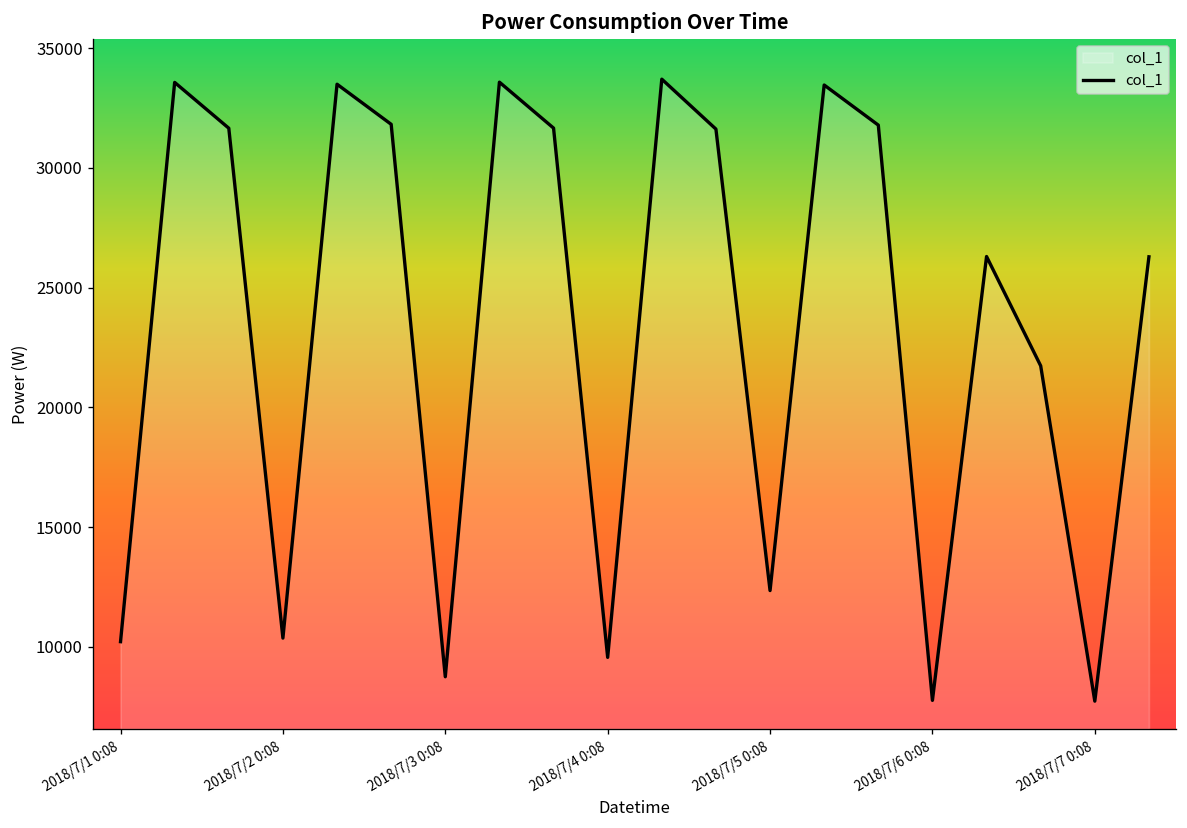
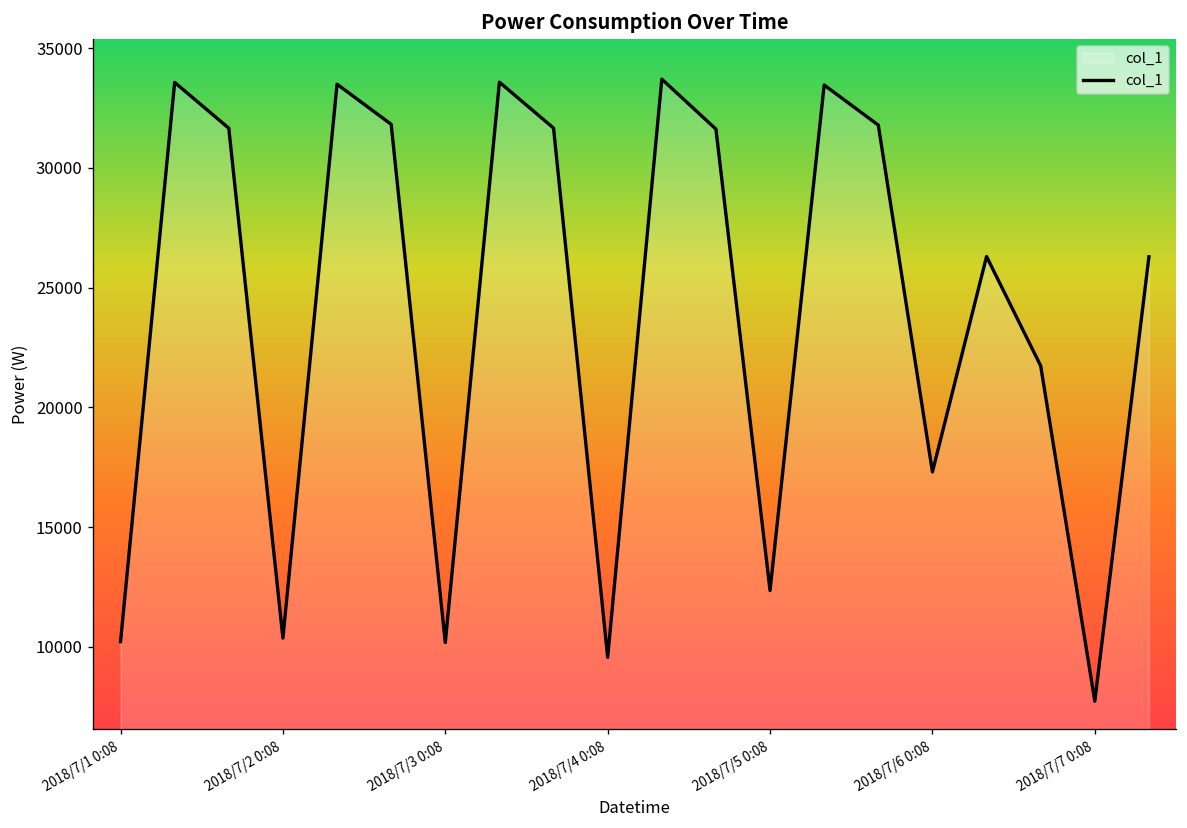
2018/7/3 0:08: 8800 -> 10200
2018/7/6 0:08: 7800 -> 17300
